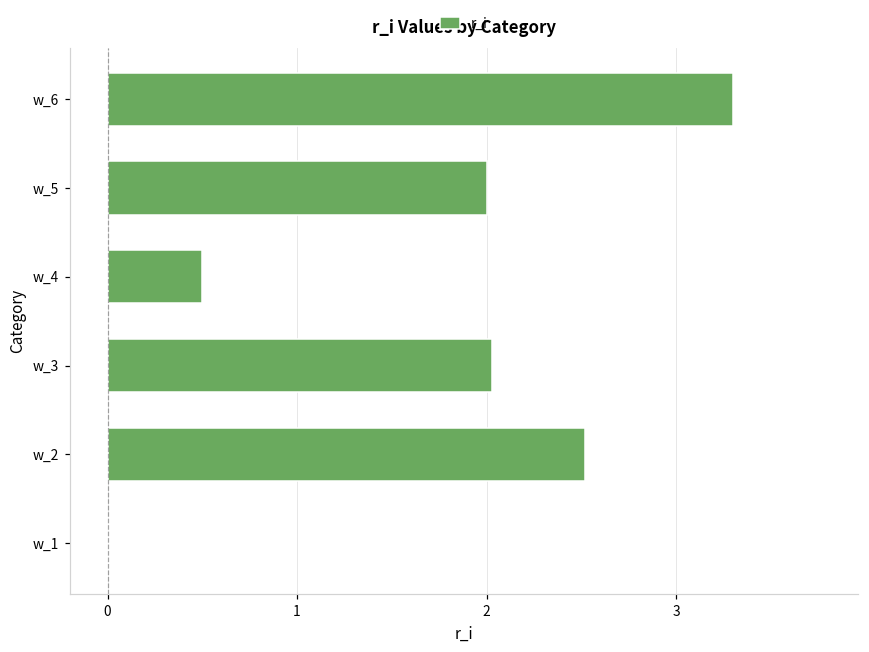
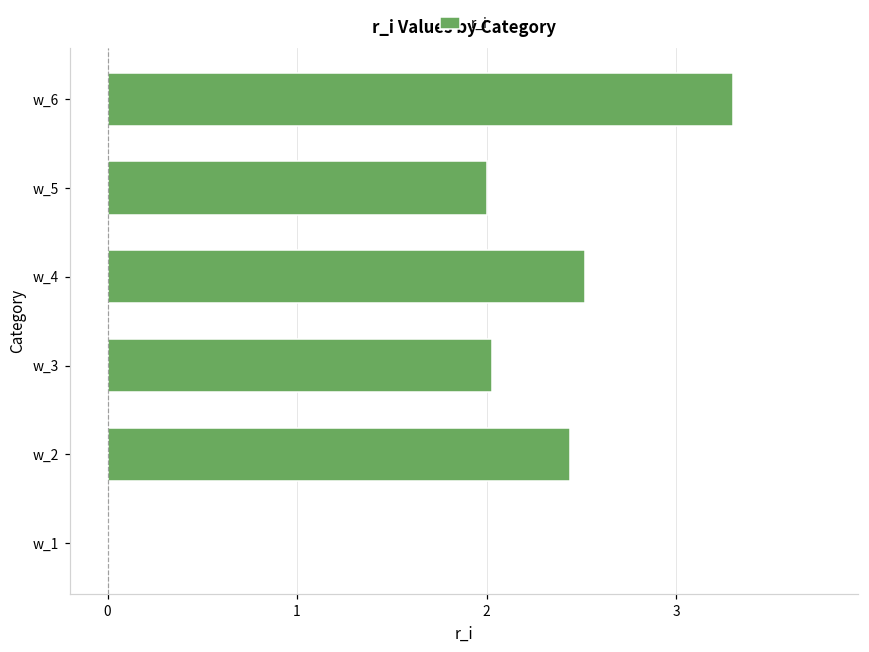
w_4: 0.50 -> 2.52
w_2: 2.52 -> 2.44
